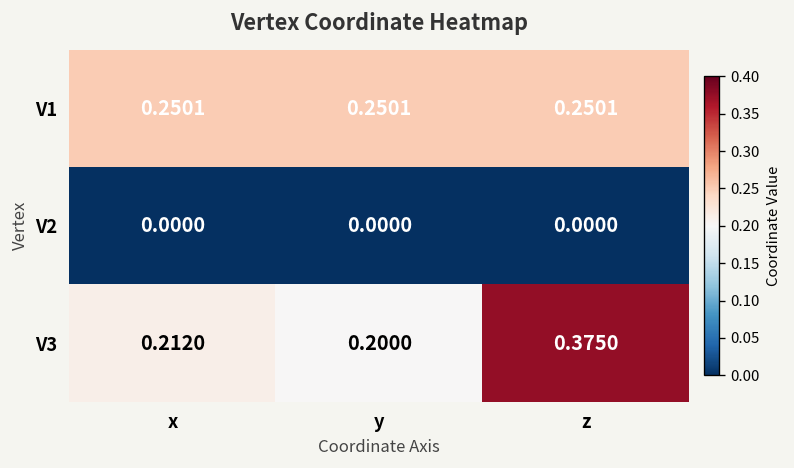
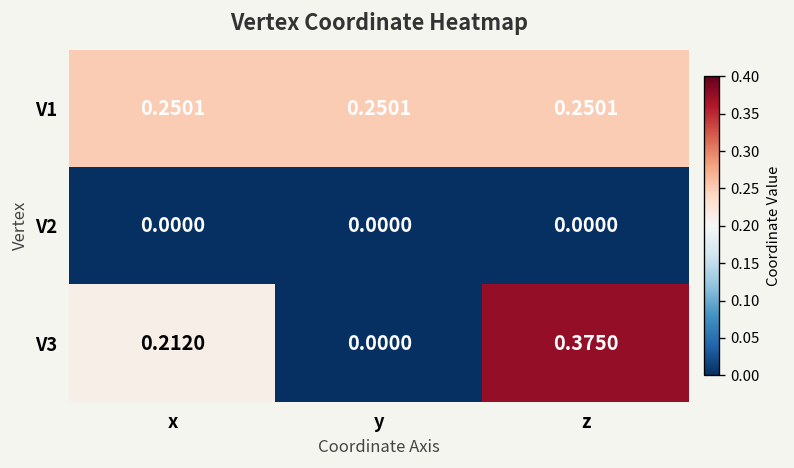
V3, y: 0.2000 -> 0.0000
